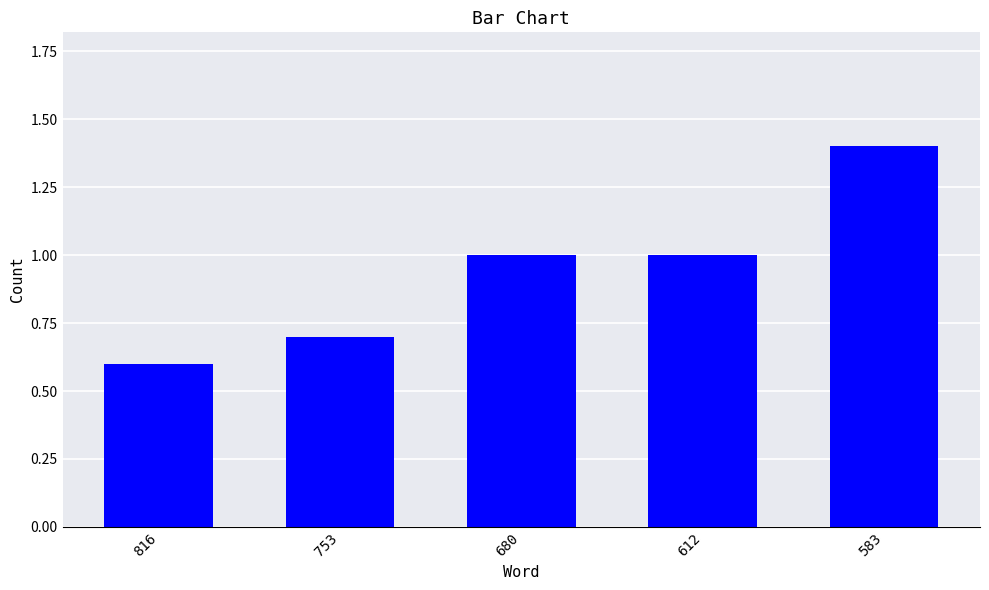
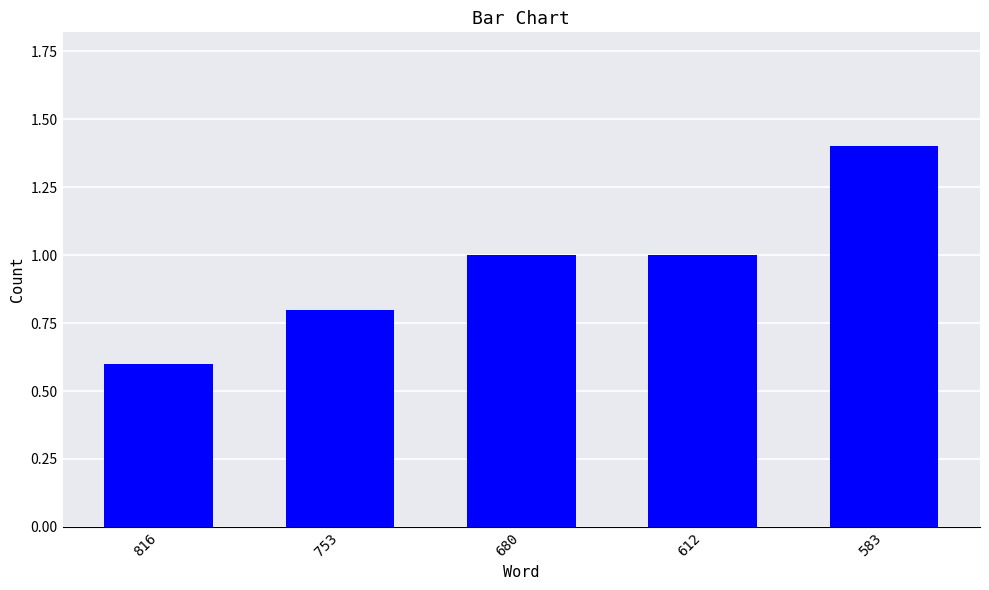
753: 0.7 -> 0.8
